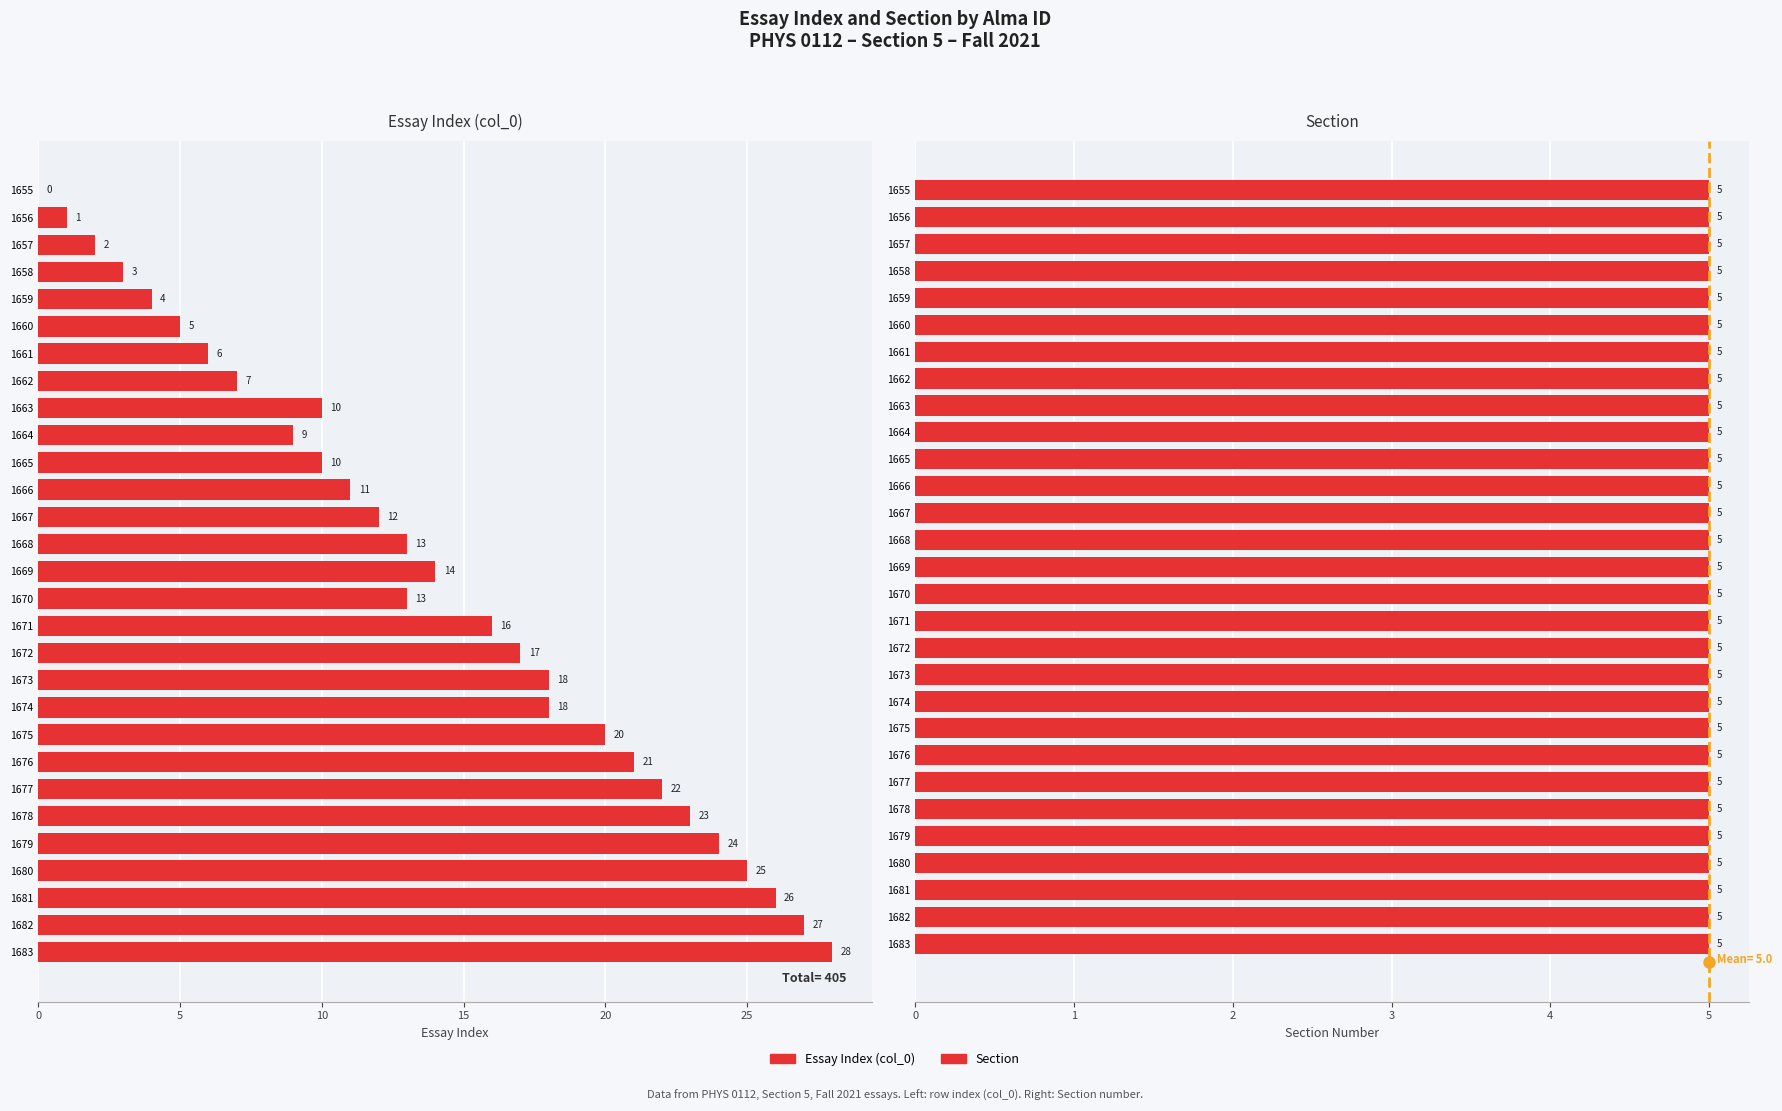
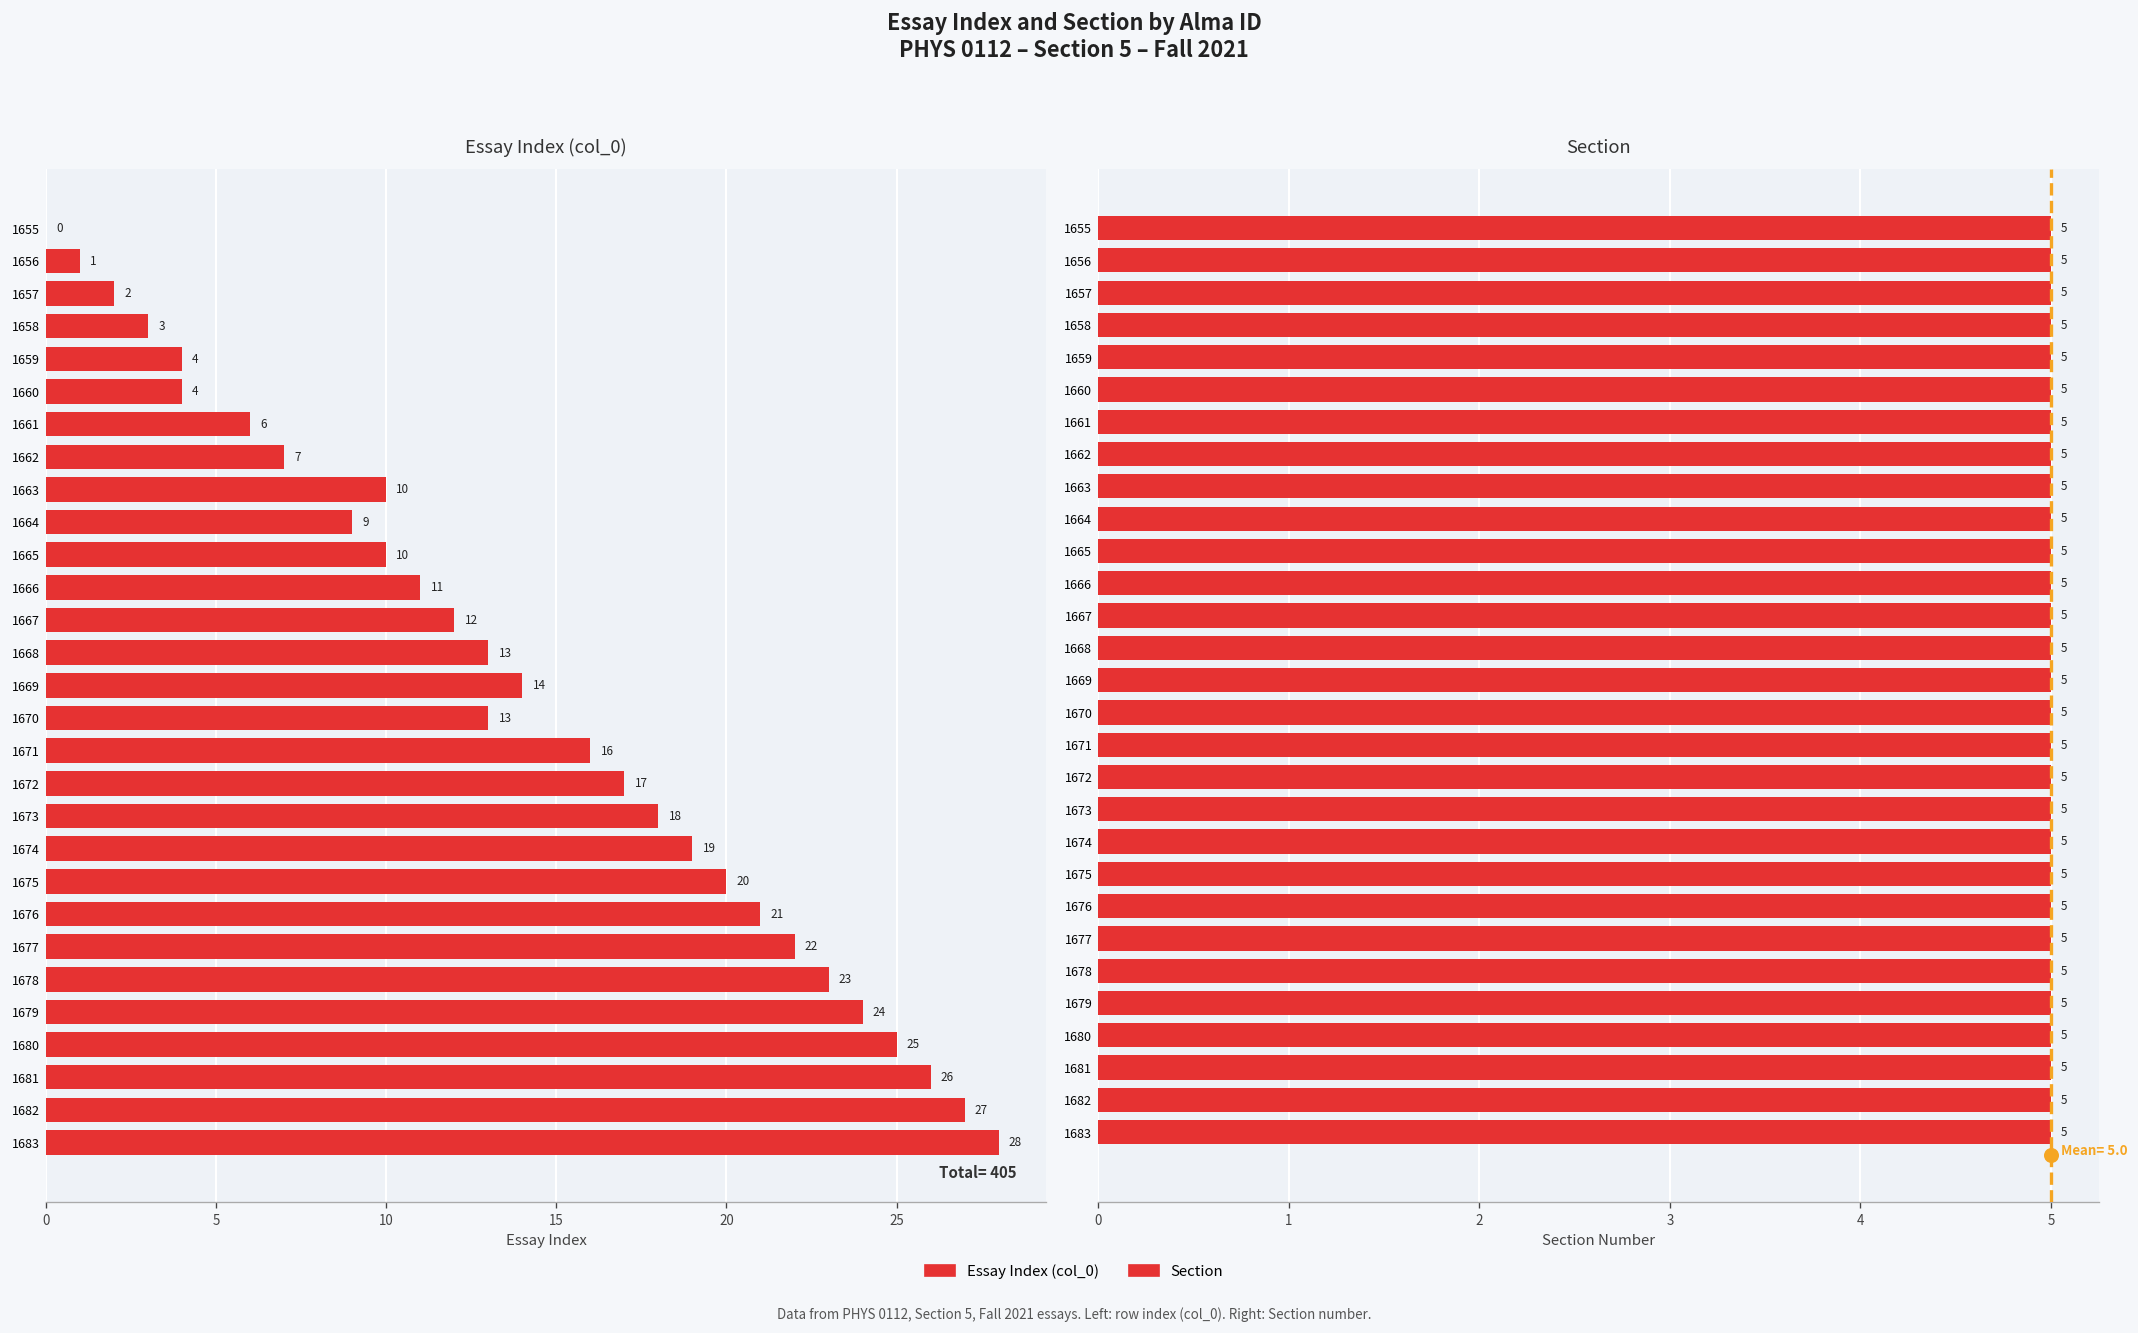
Essay Index (col_0), 1660: 5 -> 4
Essay Index (col_0), 1674: 18 -> 19
